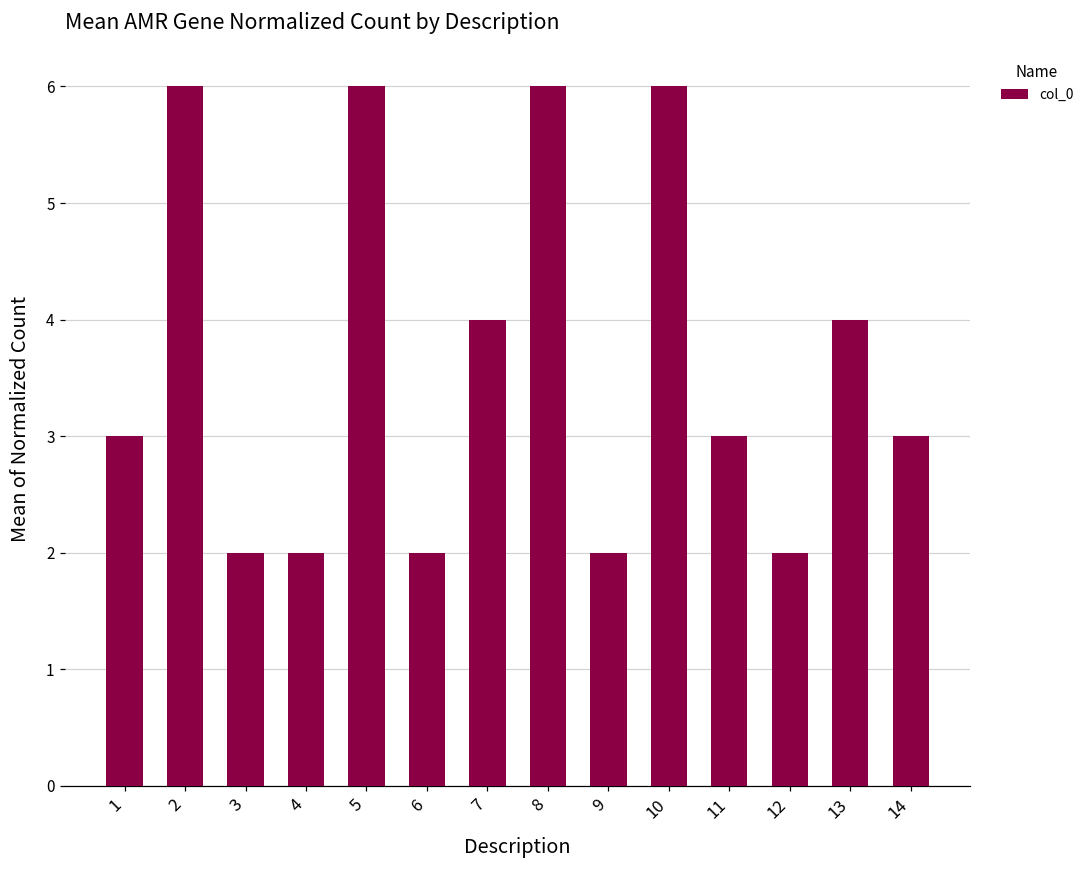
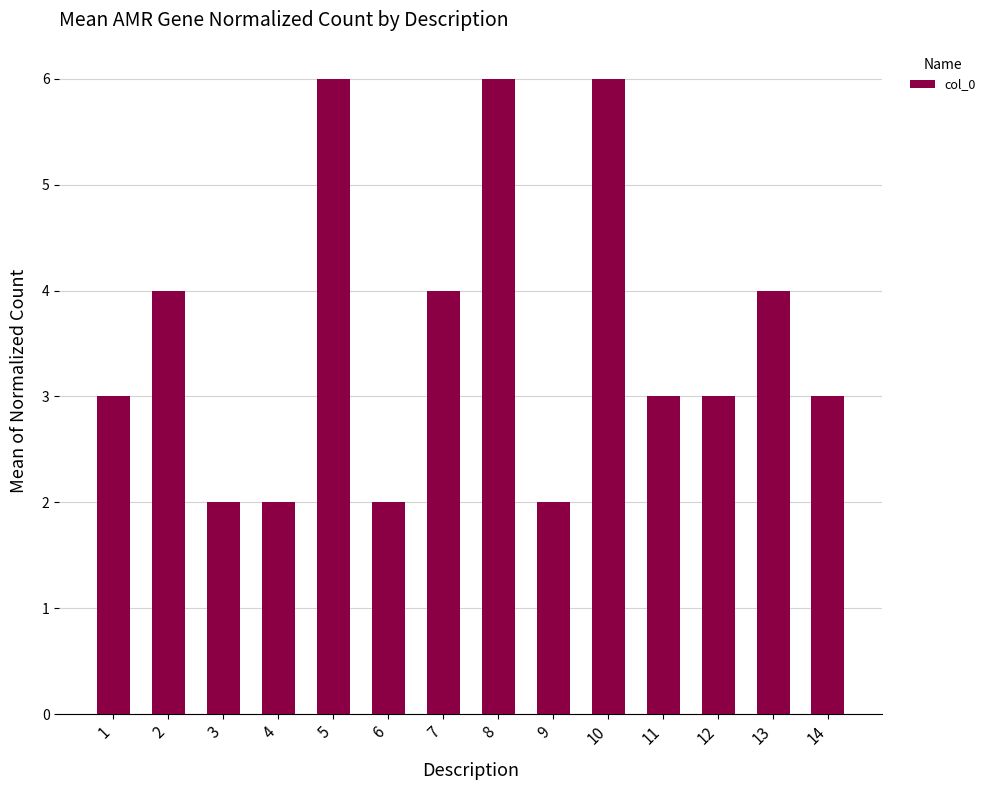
2: 6 -> 4
12: 2 -> 3
